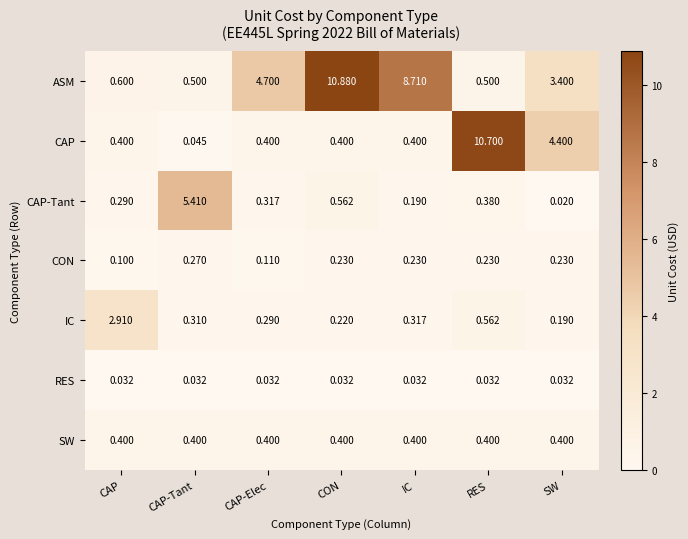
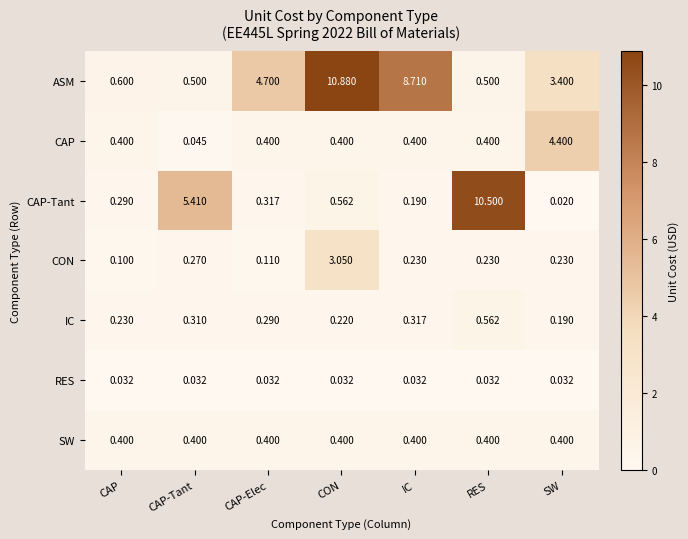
CAP, RES: 10.700 -> 0.400
CAP-Tant, RES: 0.380 -> 10.500
CON, CON: 0.230 -> 3.050
IC, CAP: 2.910 -> 0.230
